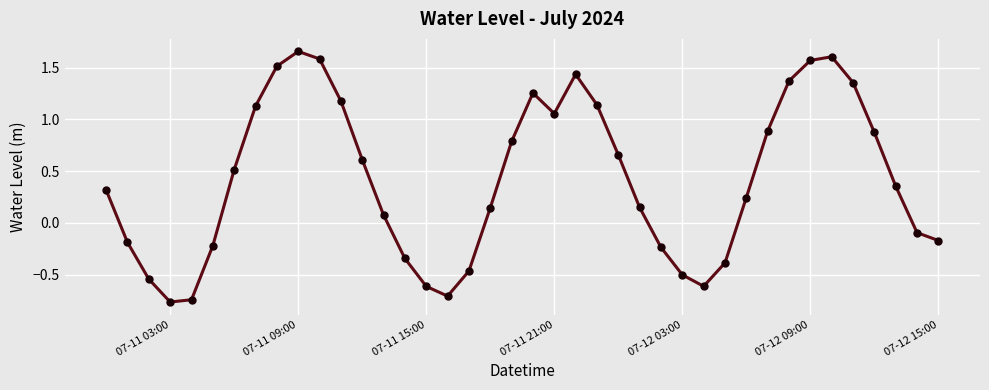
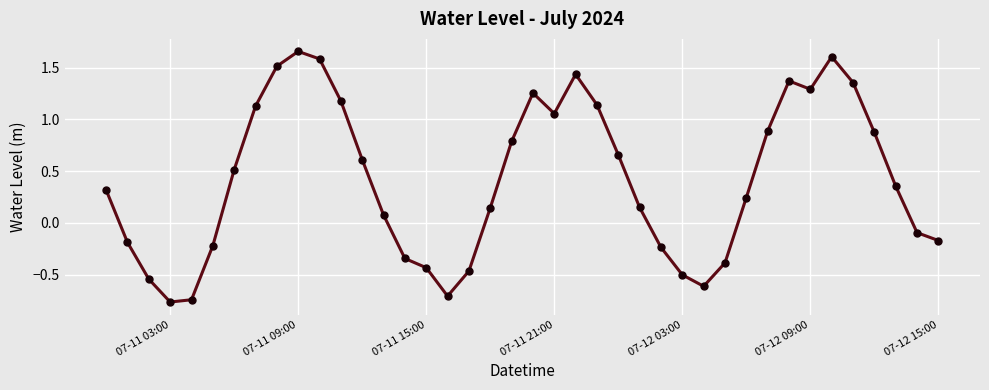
07-11 15:00: -0.61 -> -0.43
07-12 09:00: 1.57 -> 1.29
